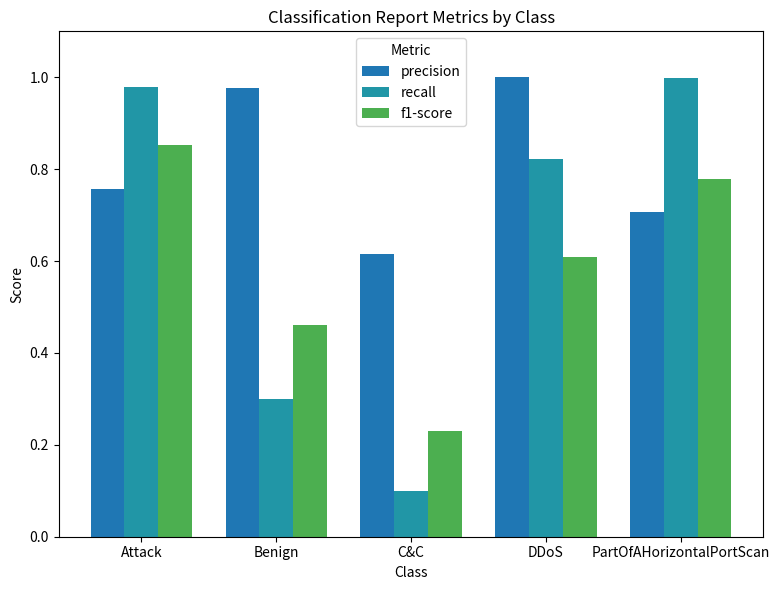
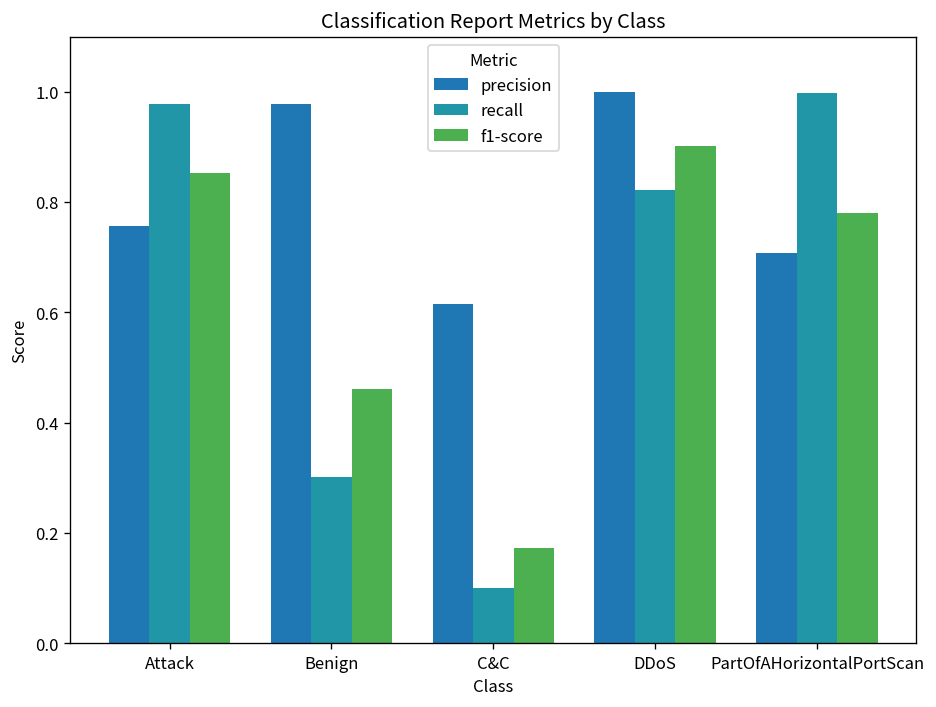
f1-score, C&C: 0.23 -> 0.17
f1-score, DDoS: 0.61 -> 0.90
